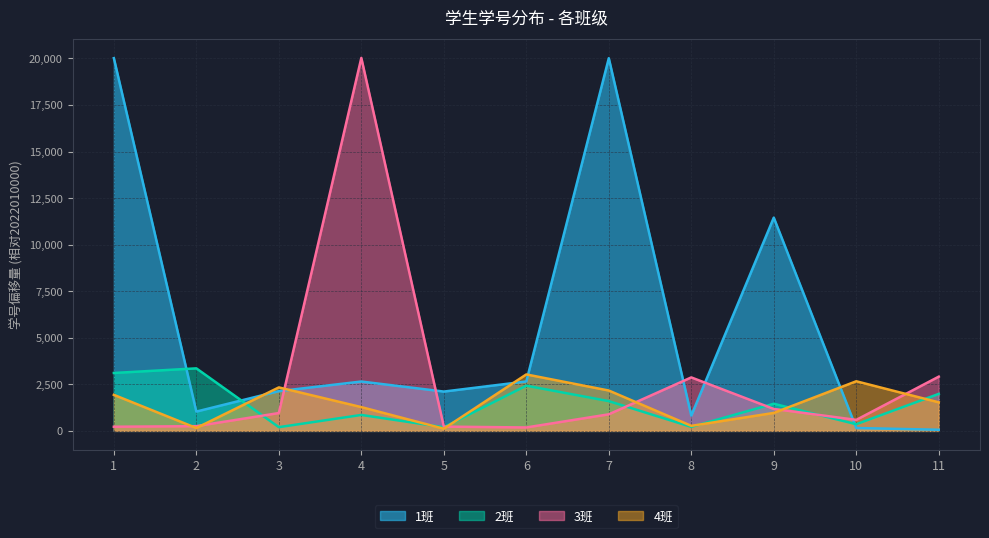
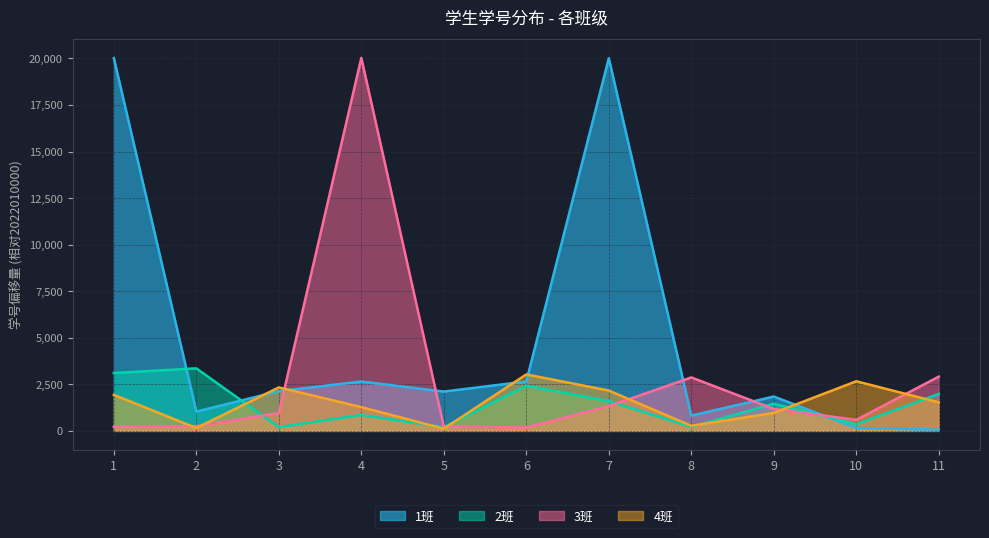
3班, 7: 900 -> 1,300
1班, 9: 11,500 -> 1,800
